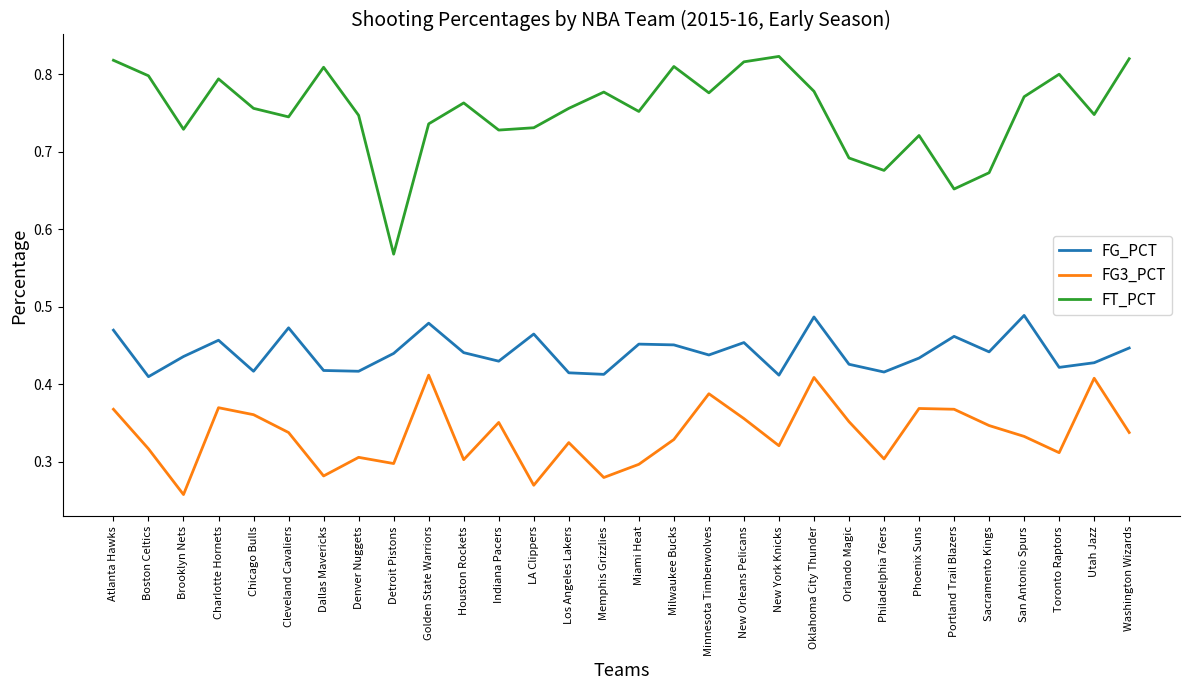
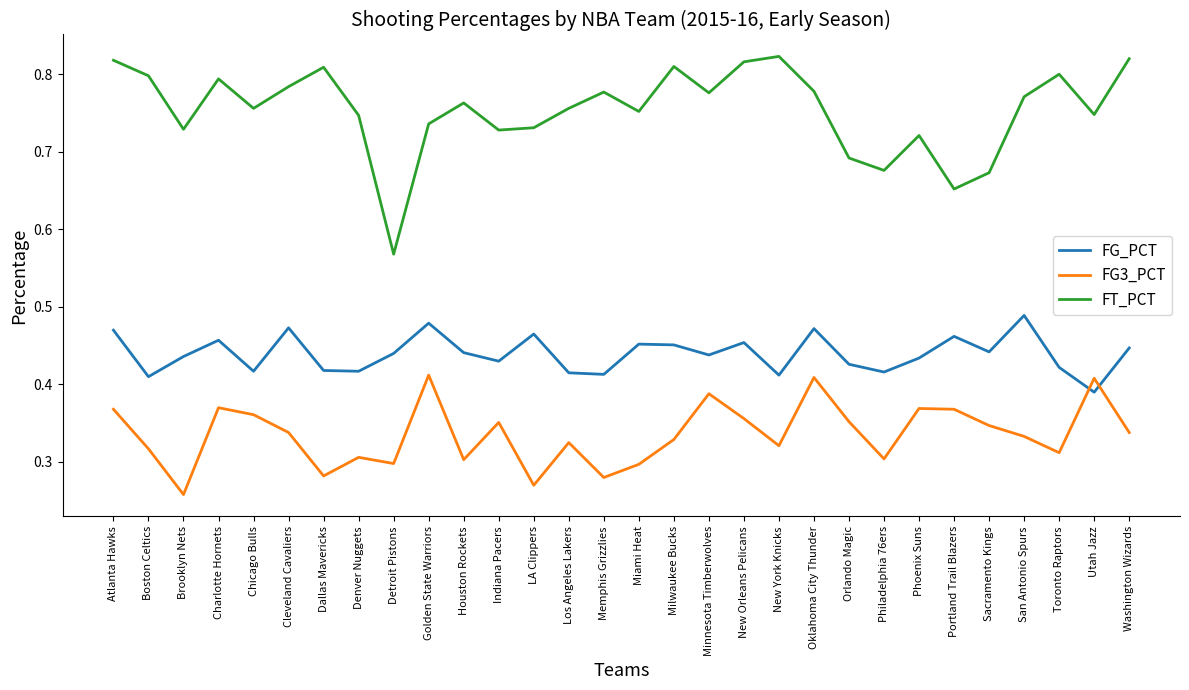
FT_PCT, Cleveland Cavaliers: 0.75 -> 0.78
FG_PCT, Oklahoma City Thunder: 0.49 -> 0.47
FG_PCT, Utah Jazz: 0.43 -> 0.39
